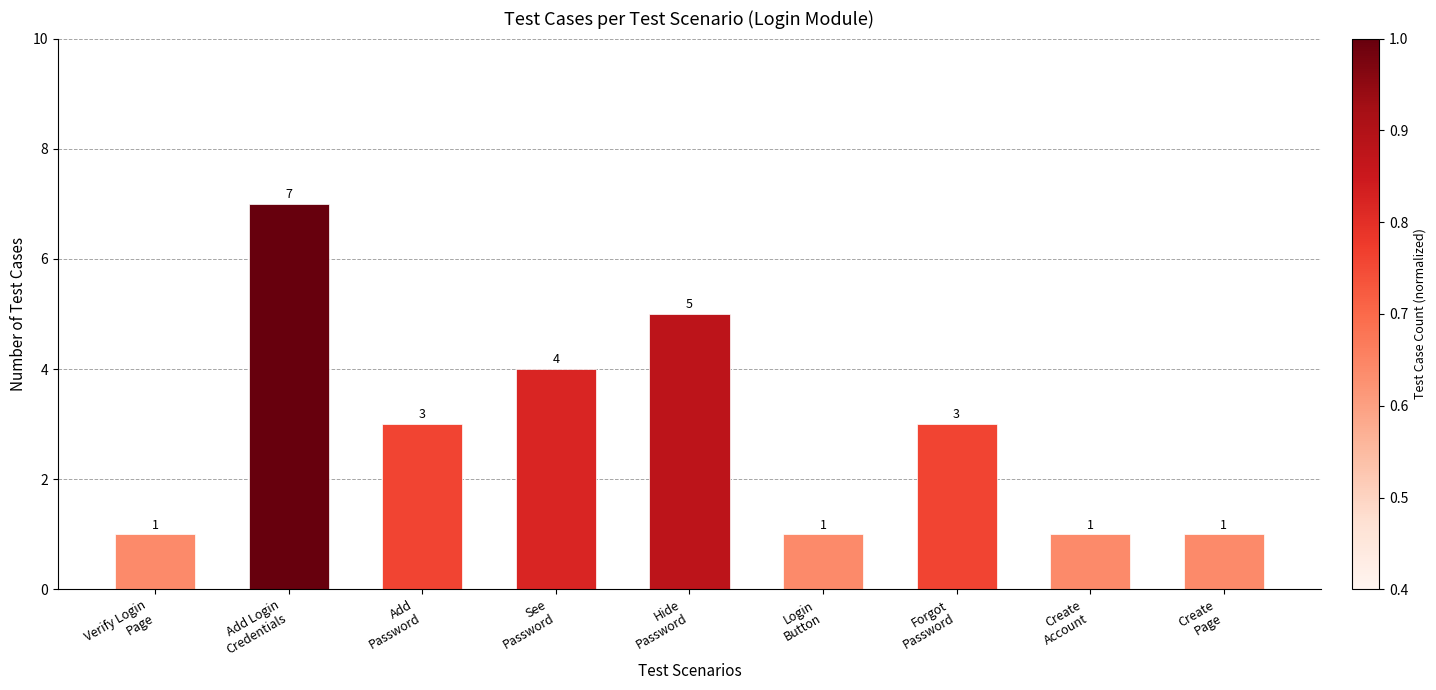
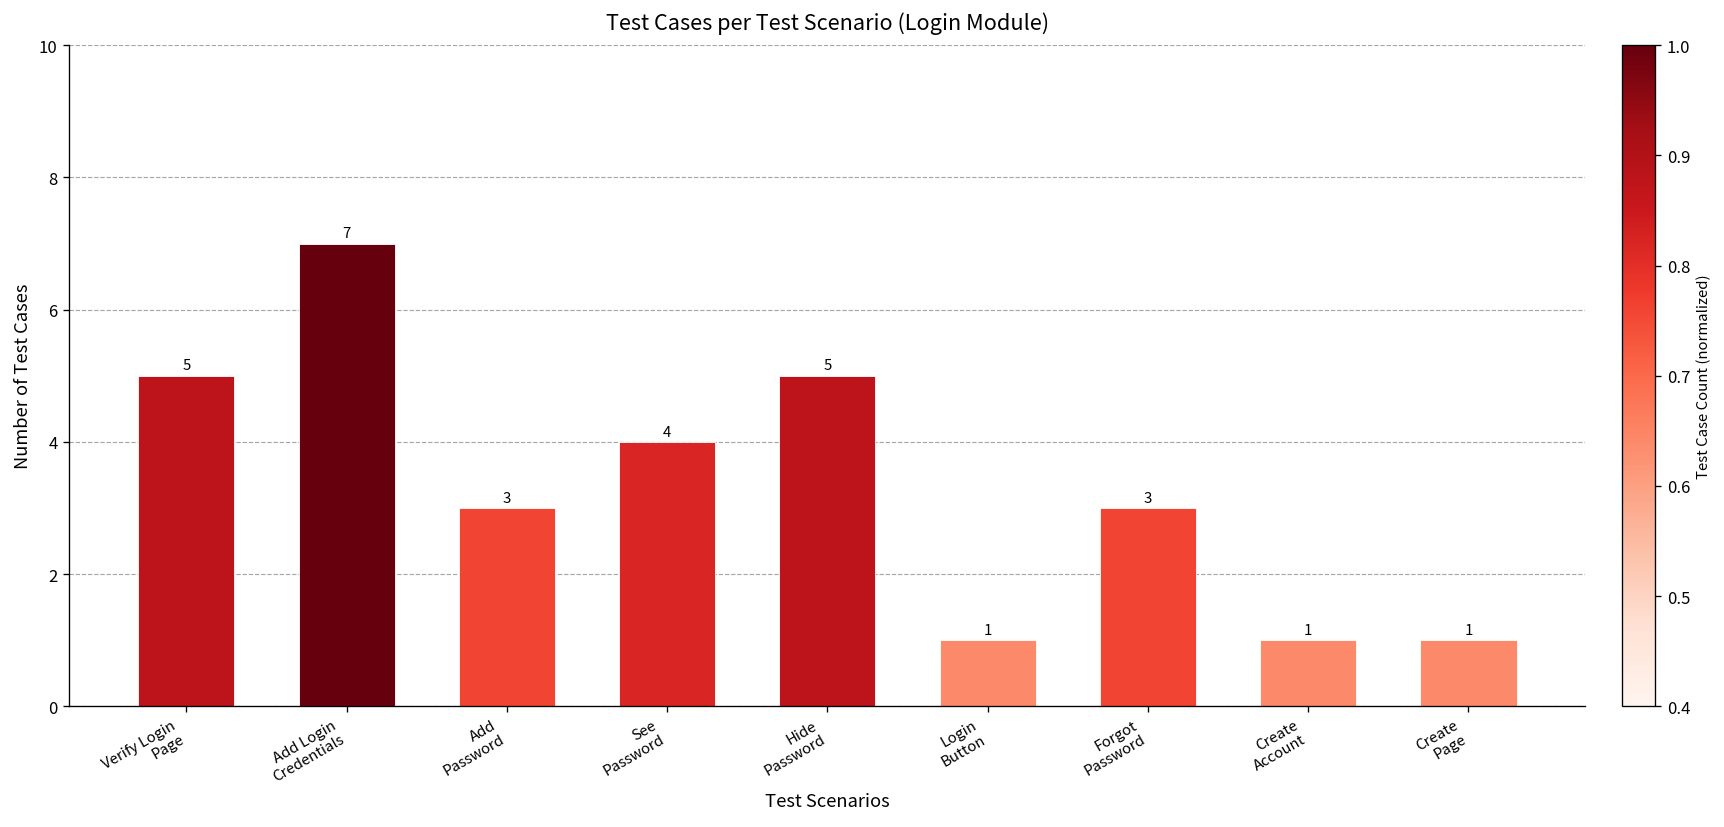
Verify Login Page: 1 -> 5
